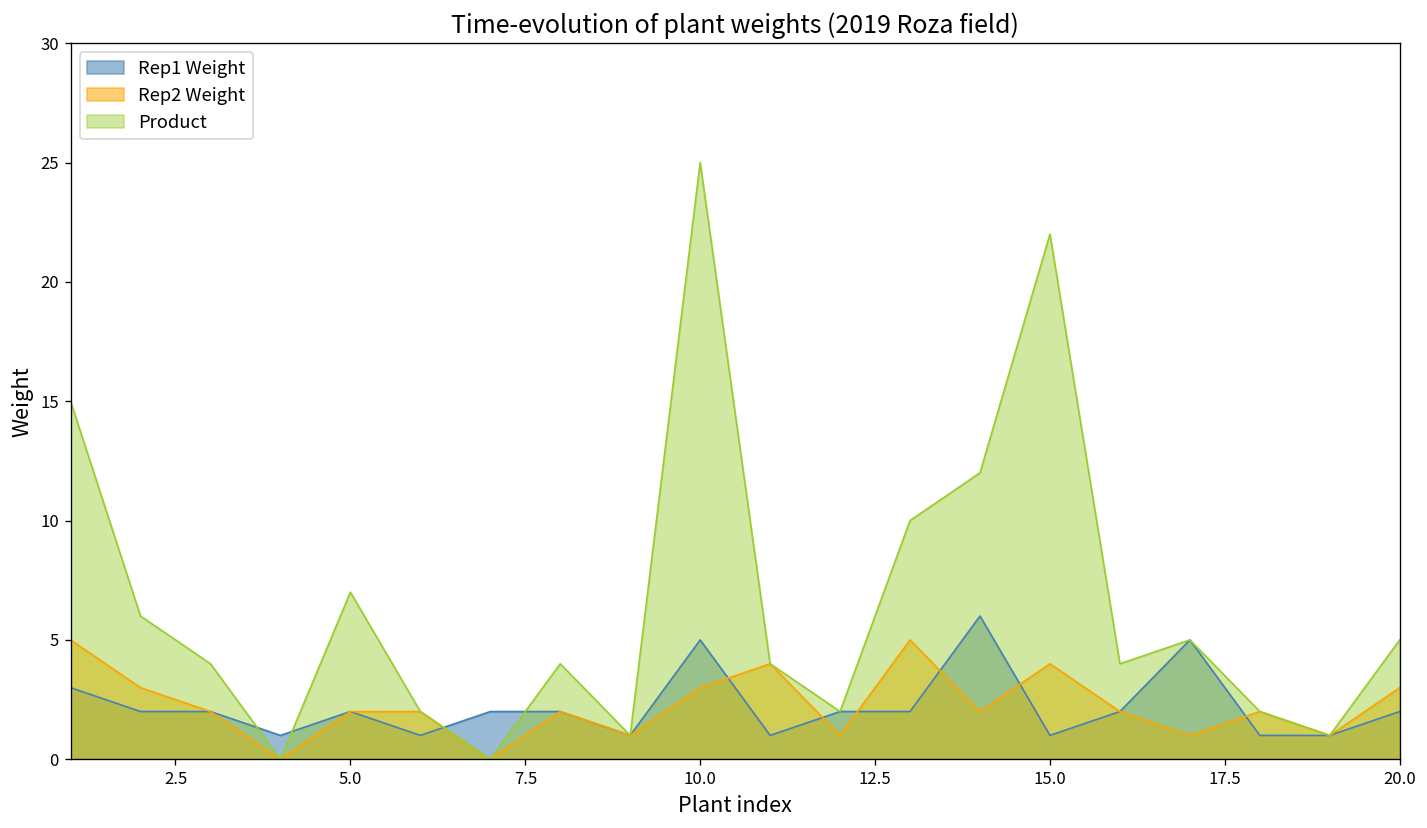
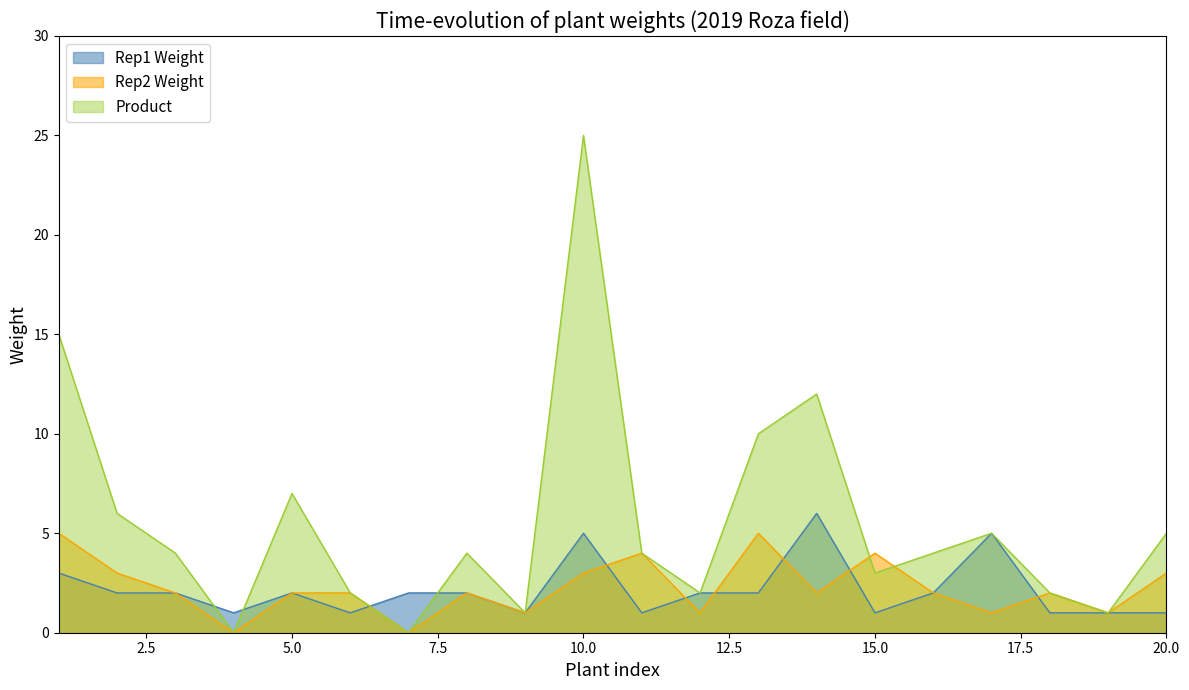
Product, 15.0: 22 -> 3
Rep1 Weight, 20.0: 2 -> 1
